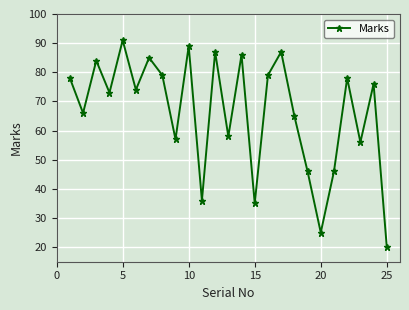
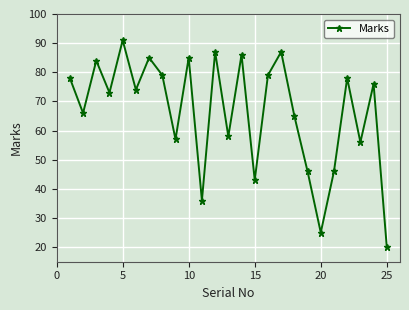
10: 89 -> 85
15: 35 -> 43
